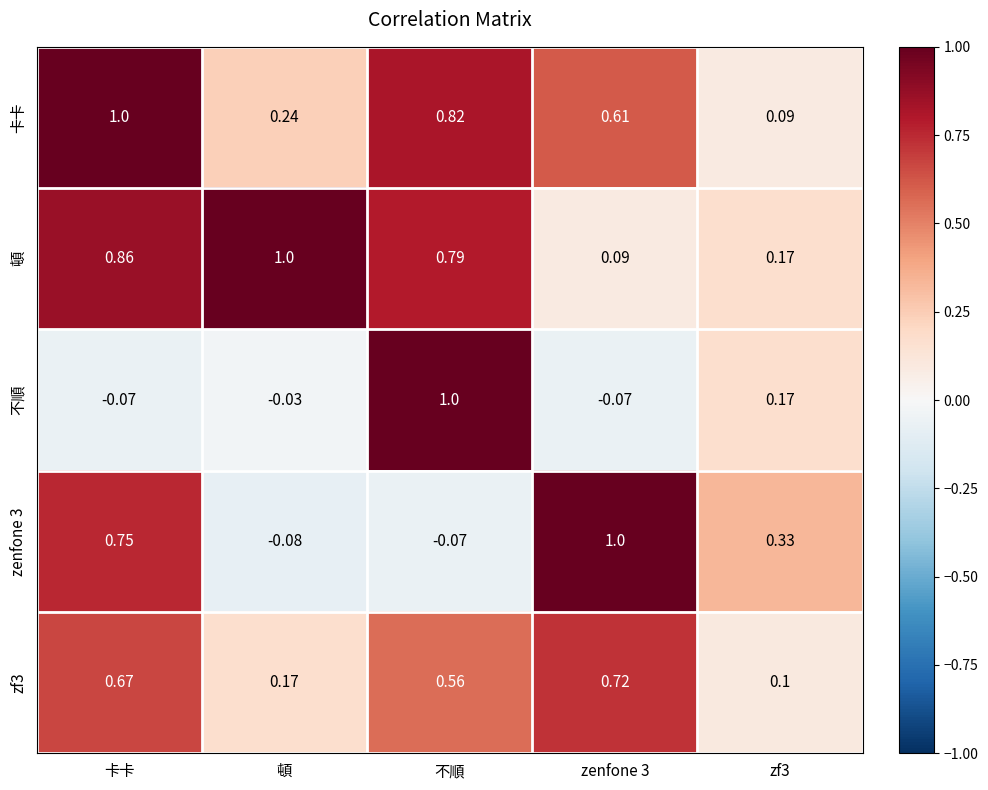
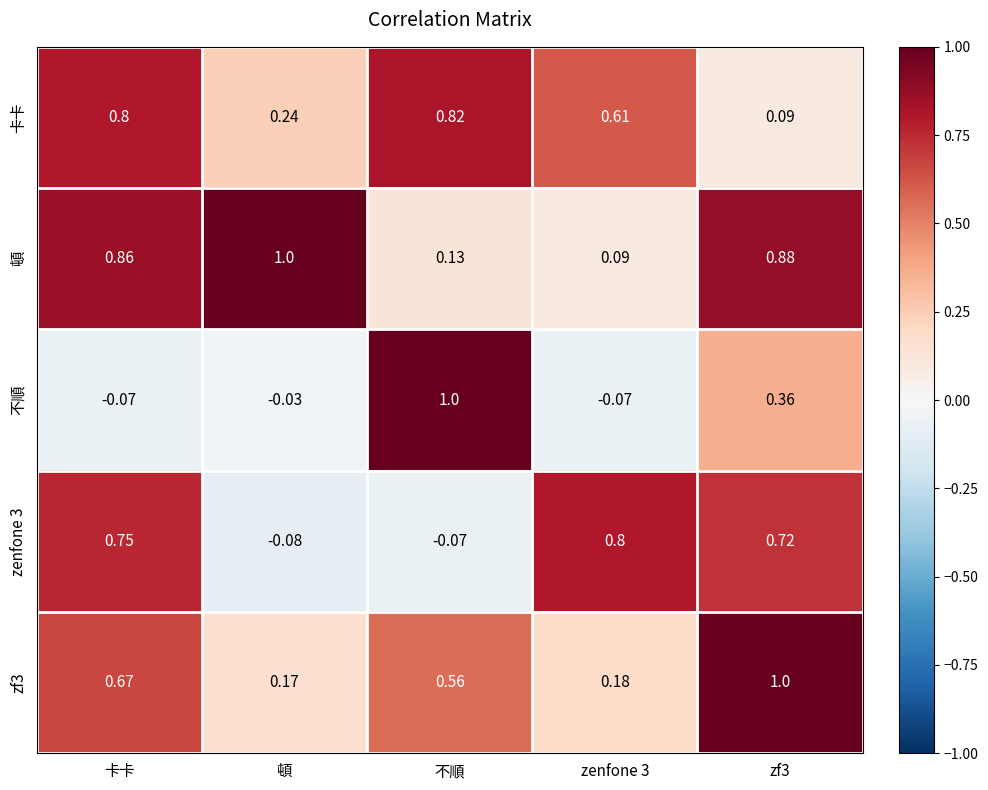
卡卡, 卡卡: 1.0 -> 0.8
頓, 不順: 0.79 -> 0.13
頓, zf3: 0.17 -> 0.88
不順, zf3: 0.17 -> 0.36
zenfone 3, zenfone 3: 1.0 -> 0.8
zenfone 3, zf3: 0.33 -> 0.72
zf3, zenfone 3: 0.72 -> 0.18
zf3, zf3: 0.1 -> 1.0
